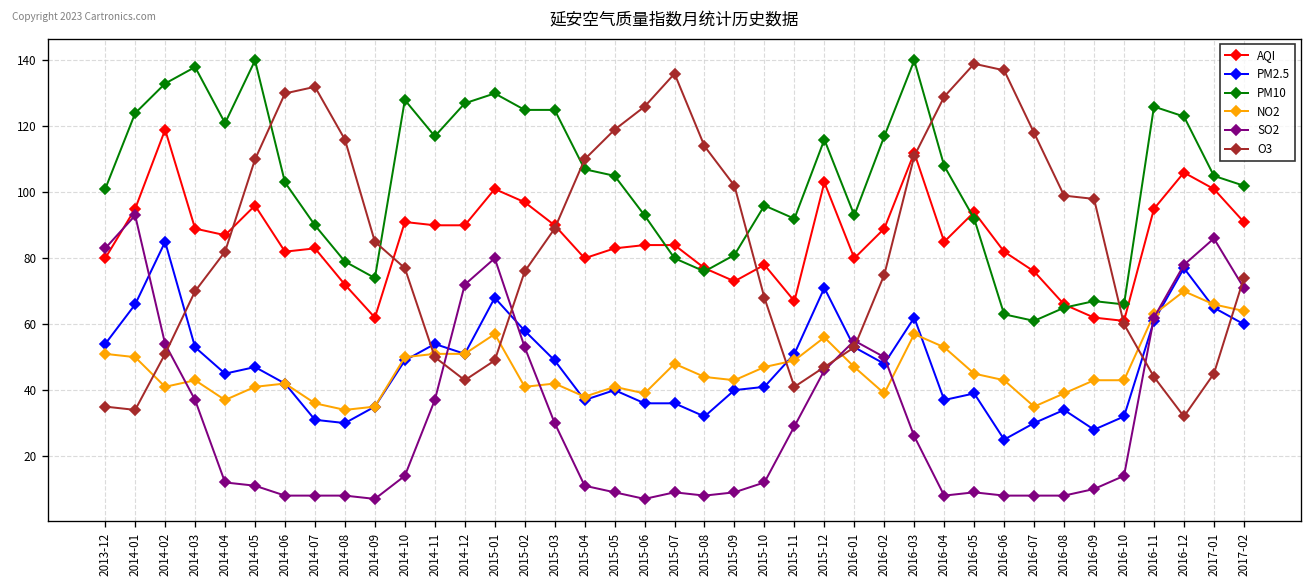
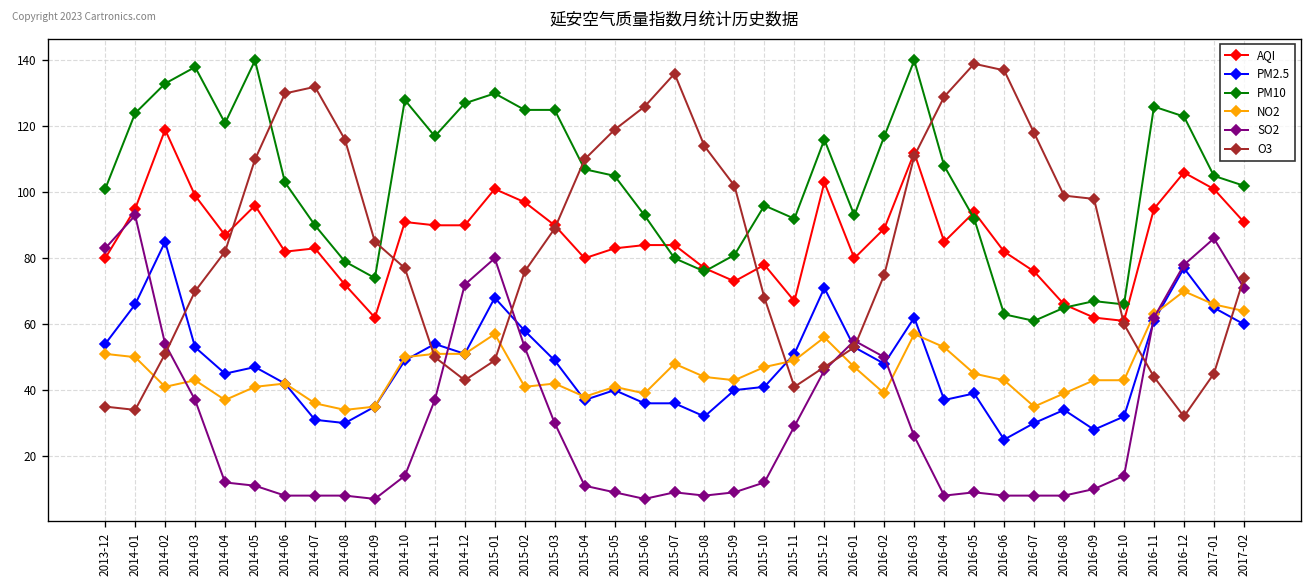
AQI, 2014-03: 89 -> 99
